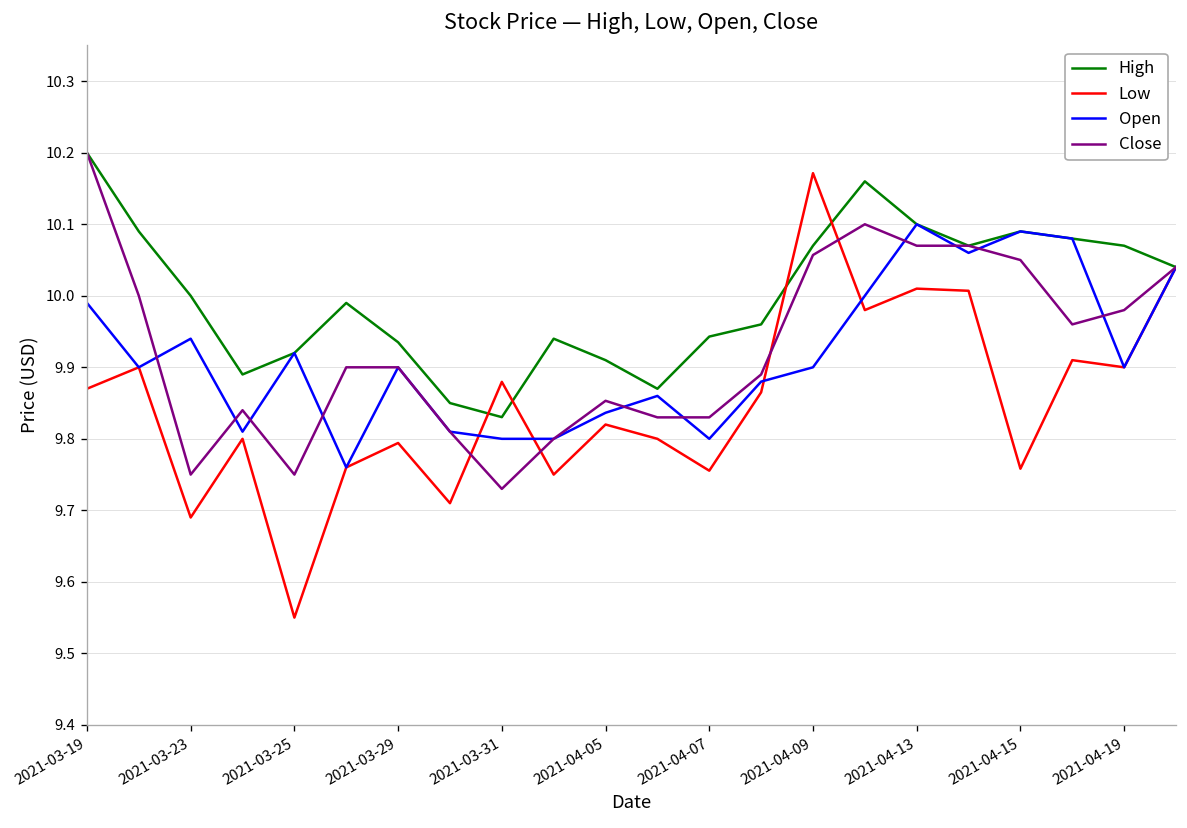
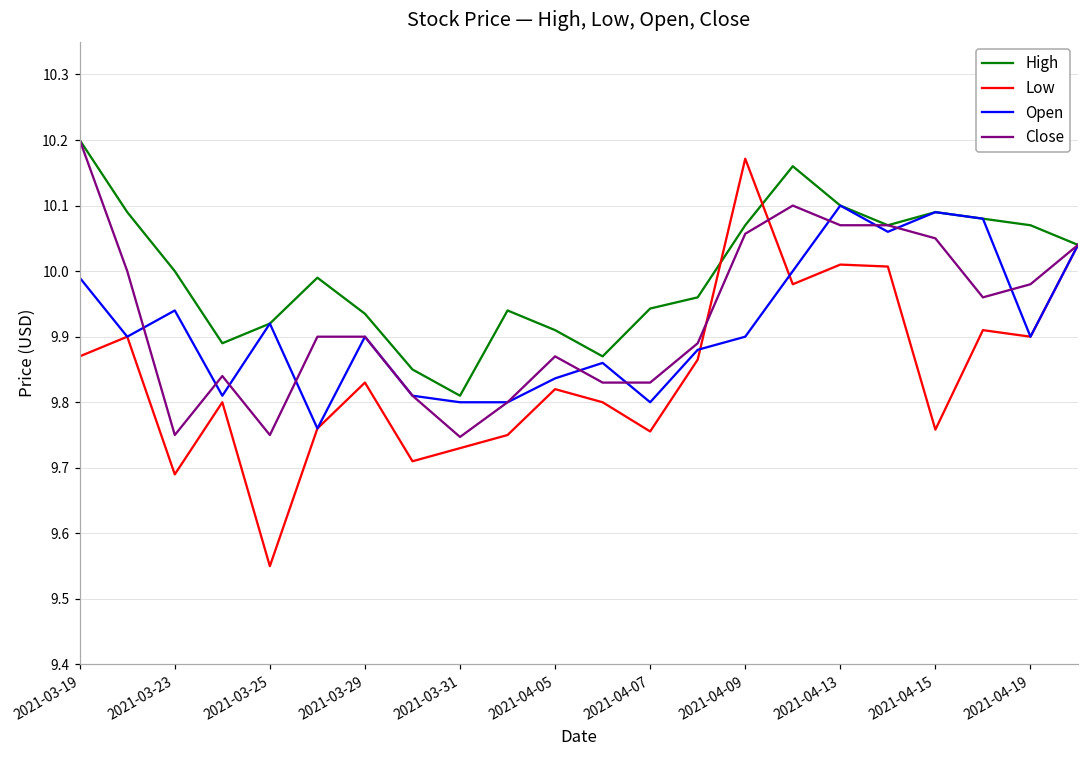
Low, 2021-03-29: 9.79 -> 9.83
High, 2021-03-31: 9.83 -> 9.81
Low, 2021-03-31: 9.88 -> 9.73
Close, 2021-03-31: 9.73 -> 9.75
Close, 2021-04-05: 9.85 -> 9.87
